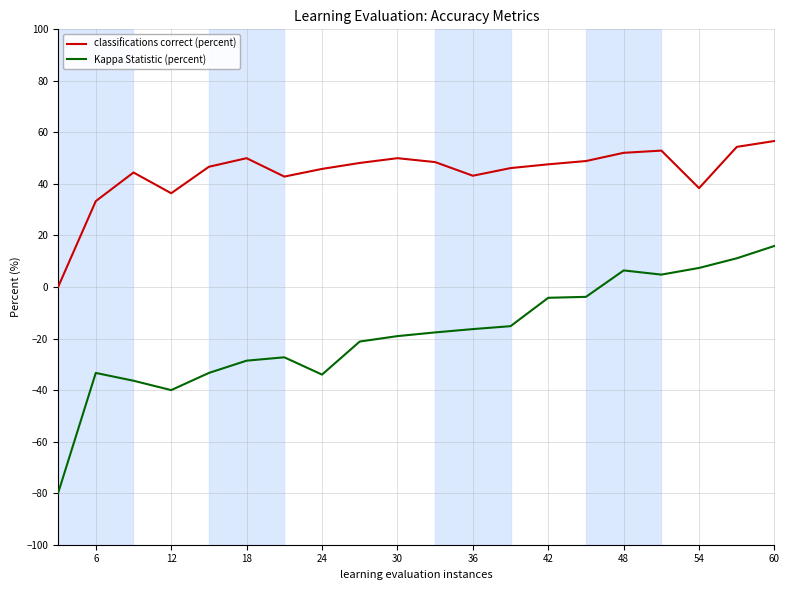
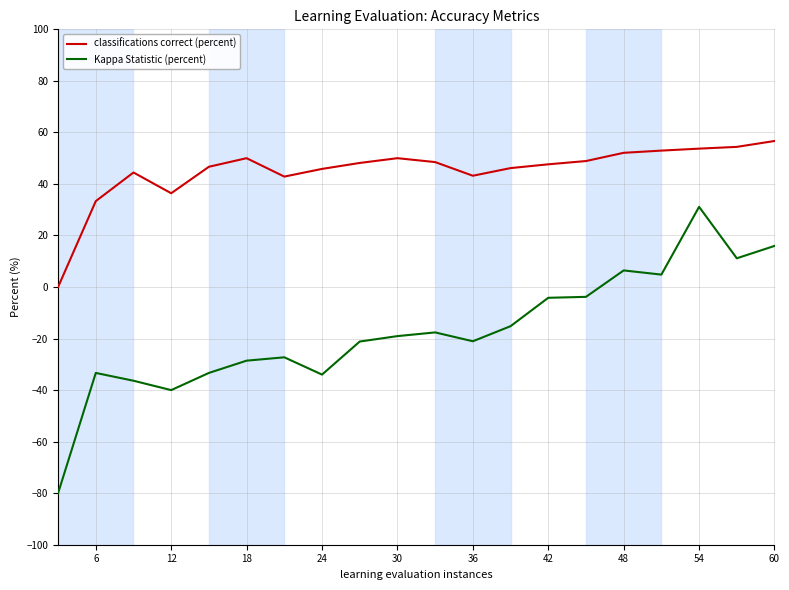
Kappa Statistic (percent), 36: -16 -> -21
classifications correct (percent), 54: 38 -> 54
Kappa Statistic (percent), 54: 7 -> 31
